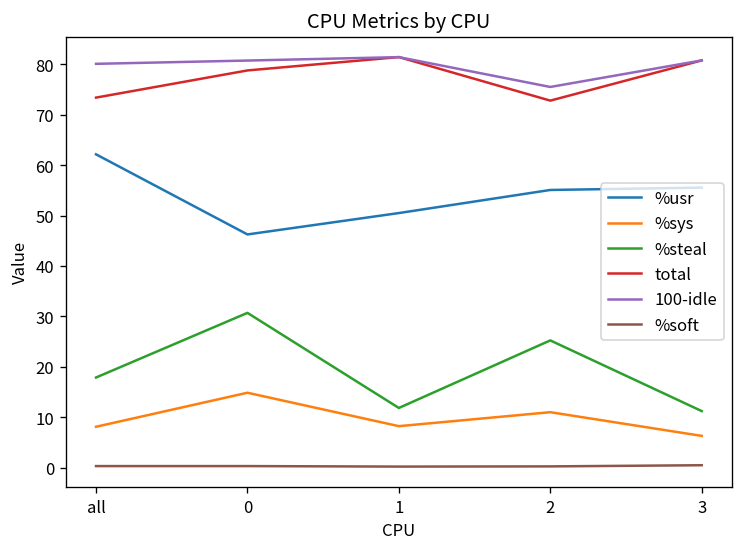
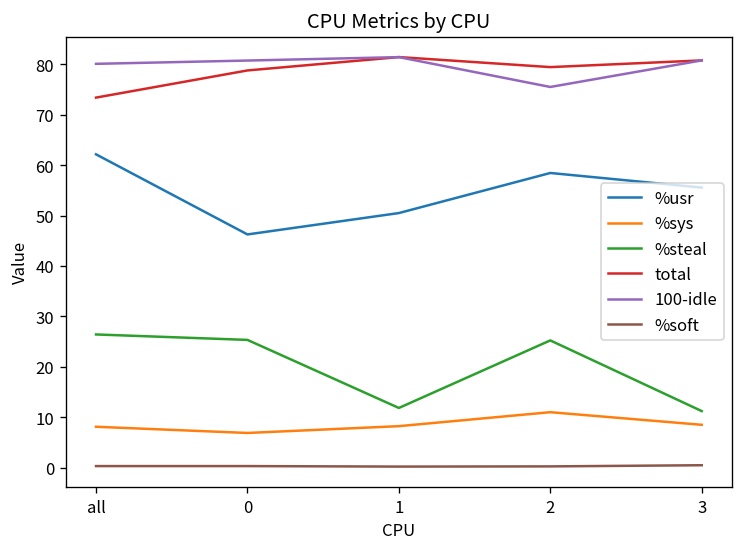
%steal, all: 18 -> 26
%sys, 0: 15 -> 7
%steal, 0: 31 -> 25
%usr, 2: 55 -> 58
total, 2: 73 -> 79
%sys, 3: 6 -> 9
